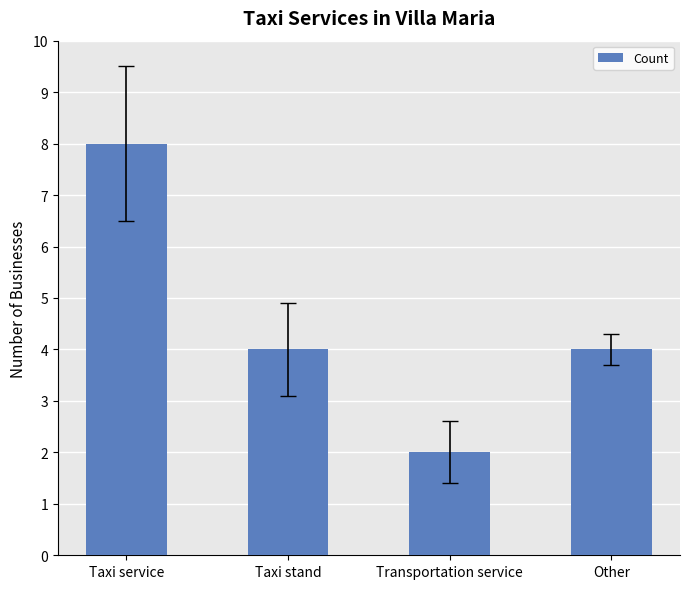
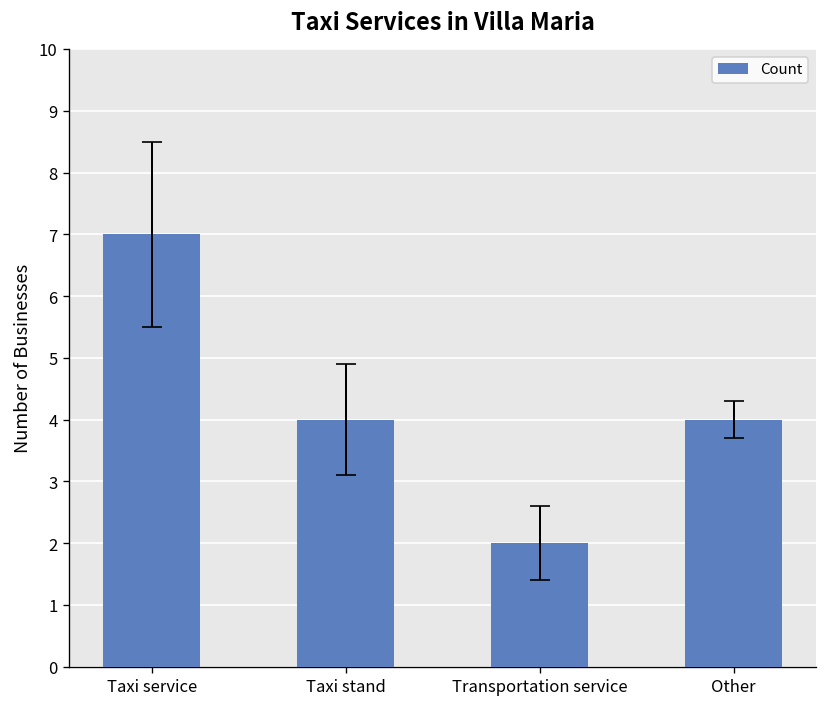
Count, Taxi service: 8 -> 7
